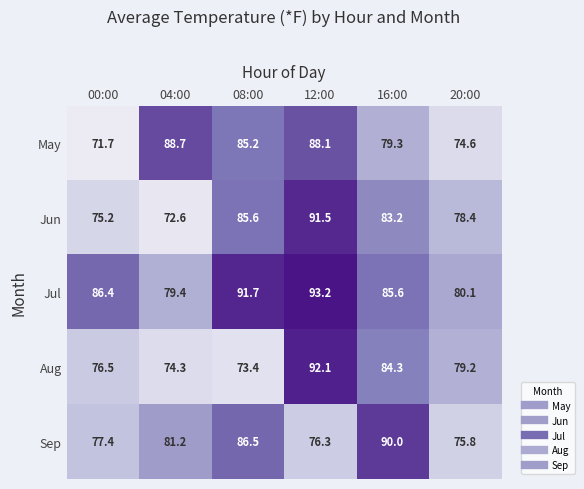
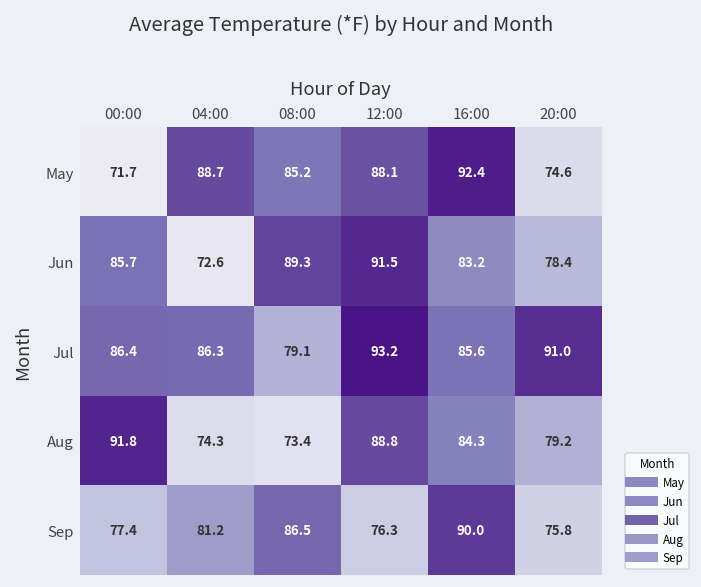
May, 16:00: 79.3 -> 92.4
Jun, 00:00: 75.2 -> 85.7
Jun, 08:00: 85.6 -> 89.3
Jul, 04:00: 79.4 -> 86.3
Jul, 08:00: 91.7 -> 79.1
Jul, 20:00: 80.1 -> 91.0
Aug, 00:00: 76.5 -> 91.8
Aug, 12:00: 92.1 -> 88.8
